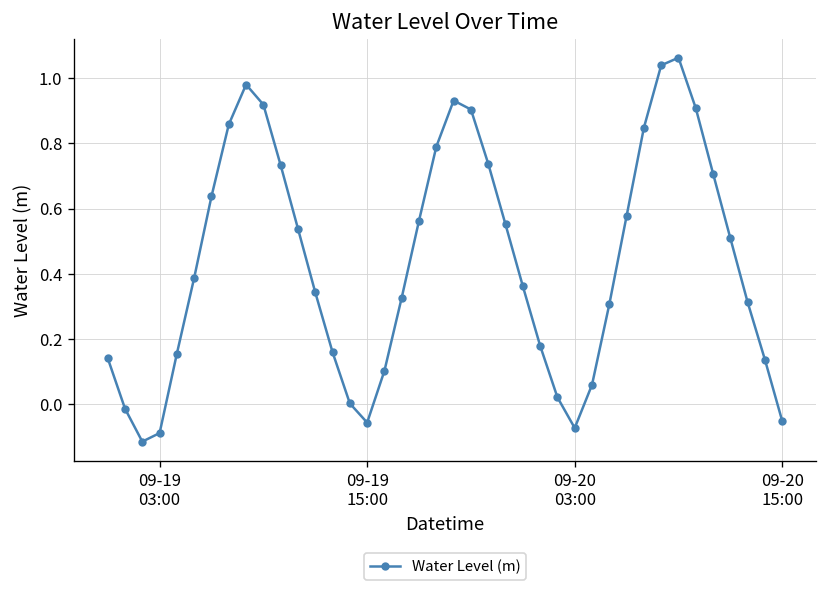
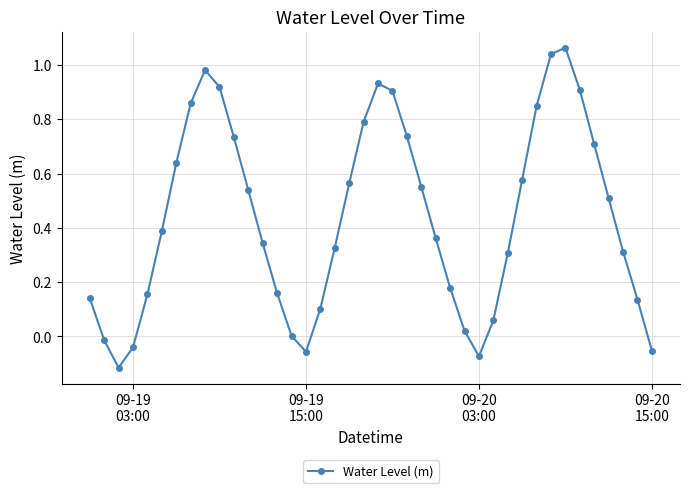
09-19 03:00: -0.09 -> -0.04
